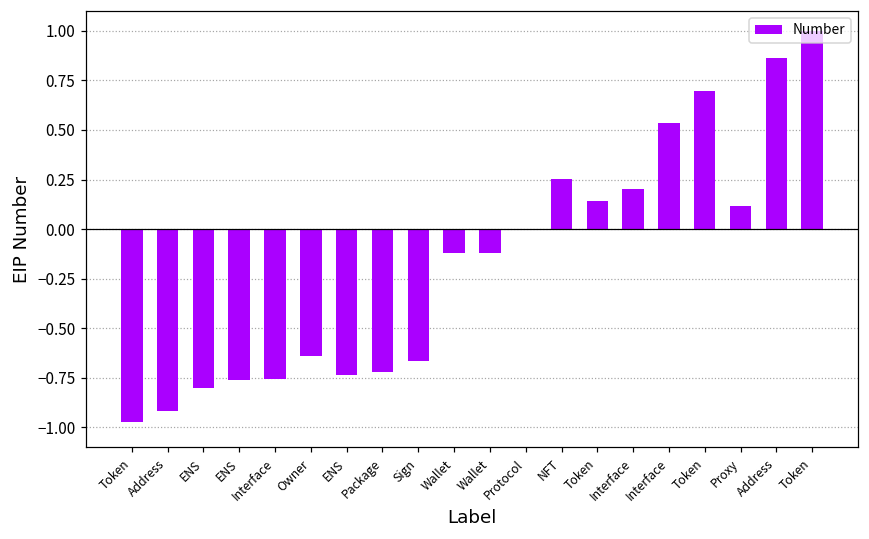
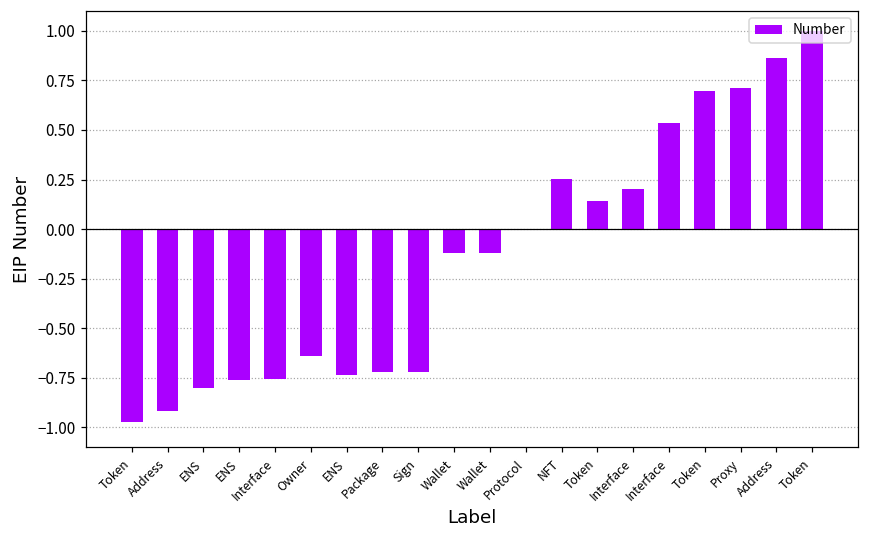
Sign: -0.66 -> -0.72
Proxy: 0.12 -> 0.71
